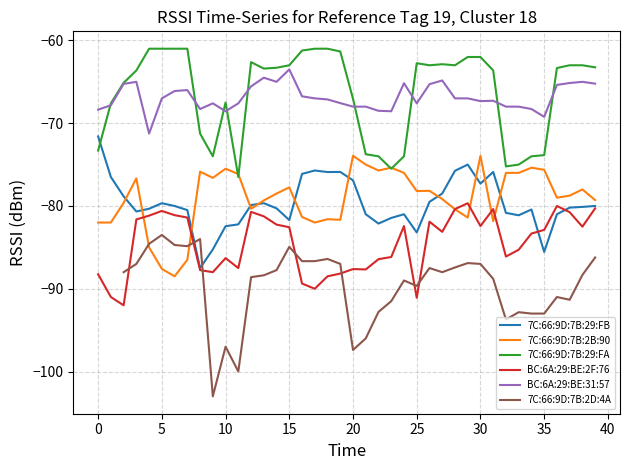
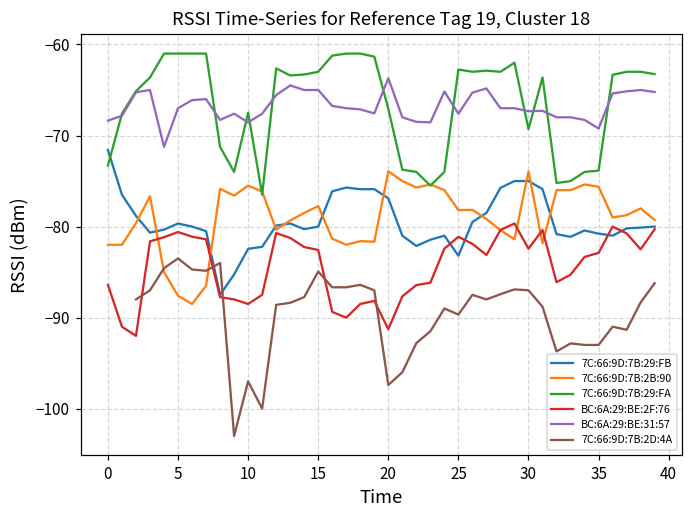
BC:6A:29:BE:2F:76, 0: -88 -> -86
BC:6A:29:BE:2F:76, 10: -86 -> -89
7C:66:9D:7B:29:FB, 15: -82 -> -80
BC:6A:29:BE:31:57, 15: -64 -> -65
BC:6A:29:BE:2F:76, 20: -88 -> -91
BC:6A:29:BE:31:57, 20: -68 -> -64
BC:6A:29:BE:2F:76, 25: -91 -> -81
7C:66:9D:7B:29:FB, 30: -77 -> -75
7C:66:9D:7B:29:FA, 30: -62 -> -69
7C:66:9D:7B:29:FB, 35: -86 -> -81
